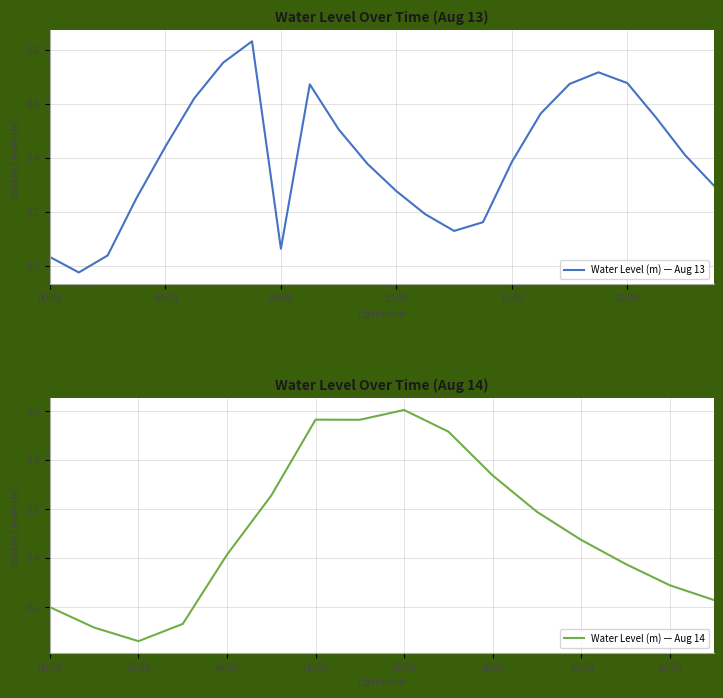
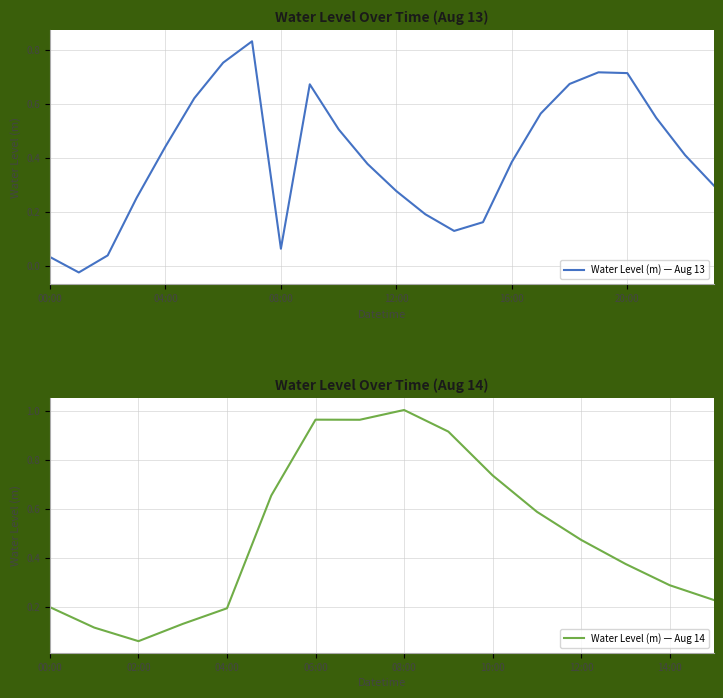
Water Level Over Time (Aug 13), 20:00: 0.68 -> 0.71
Water Level Over Time (Aug 14), 04:00: 0.41 -> 0.20
